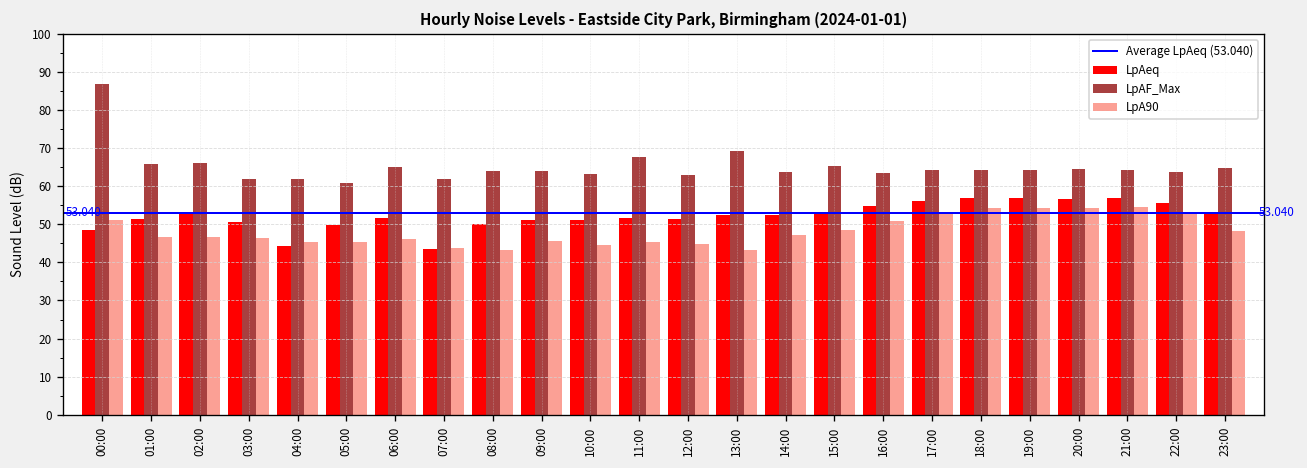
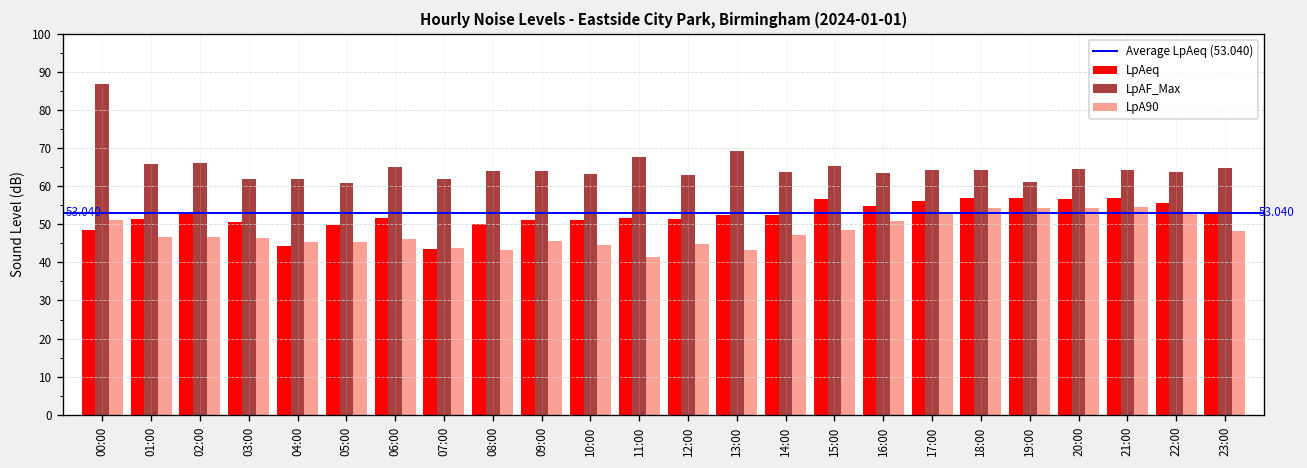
LpA90, 11:00: 45 -> 41
LpAeq, 15:00: 53 -> 57
LpAF_Max, 19:00: 64 -> 61
